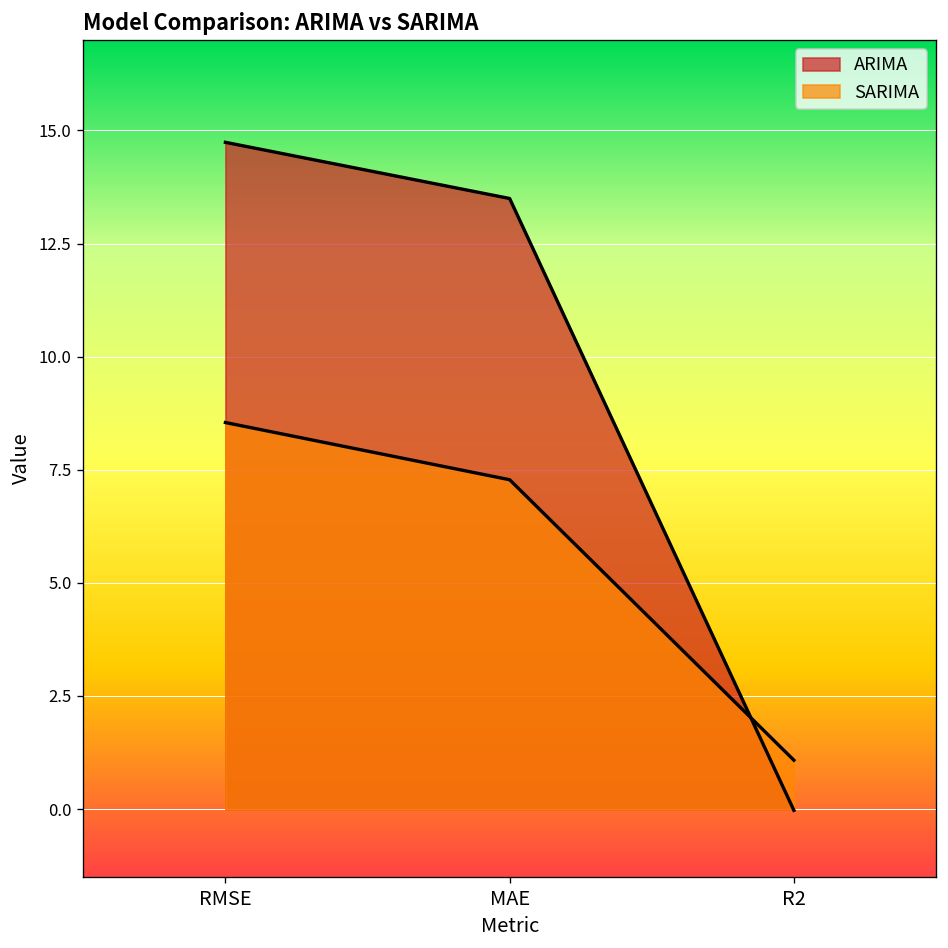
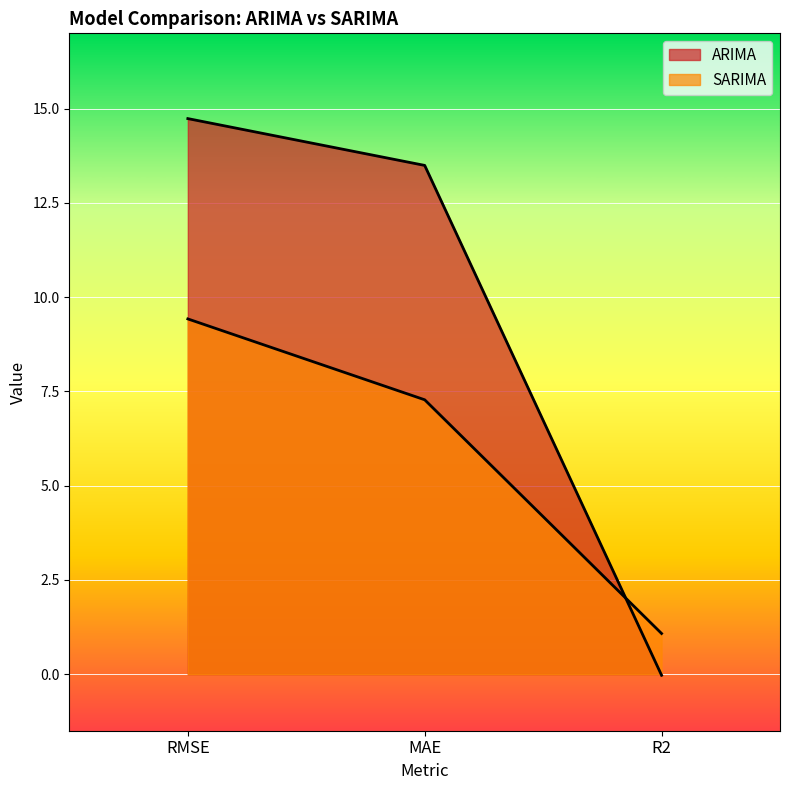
SARIMA, RMSE: 8.5 -> 9.4
